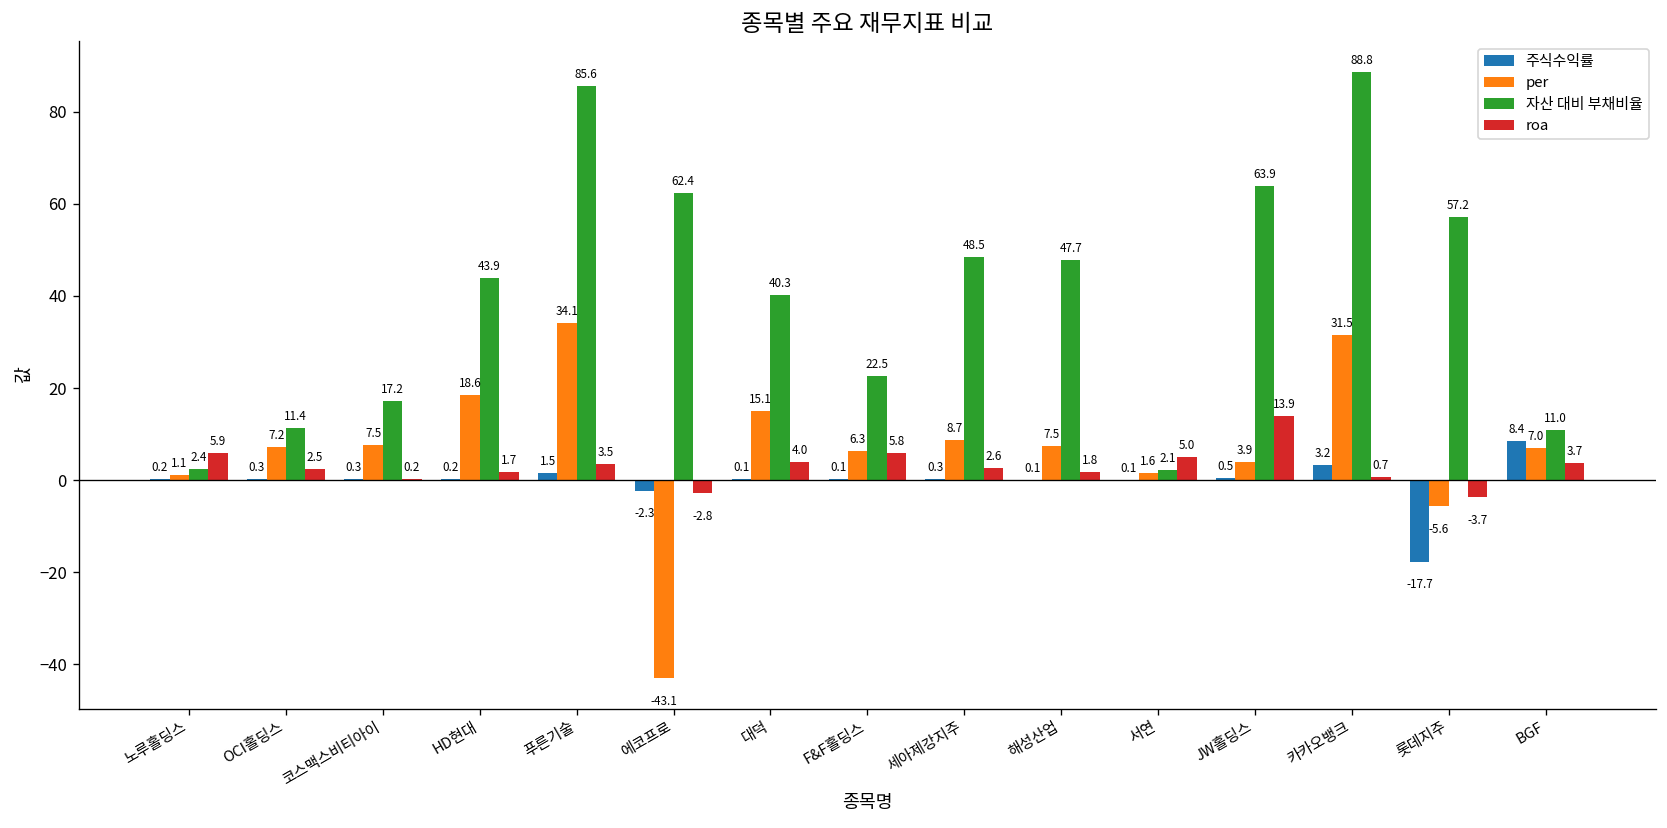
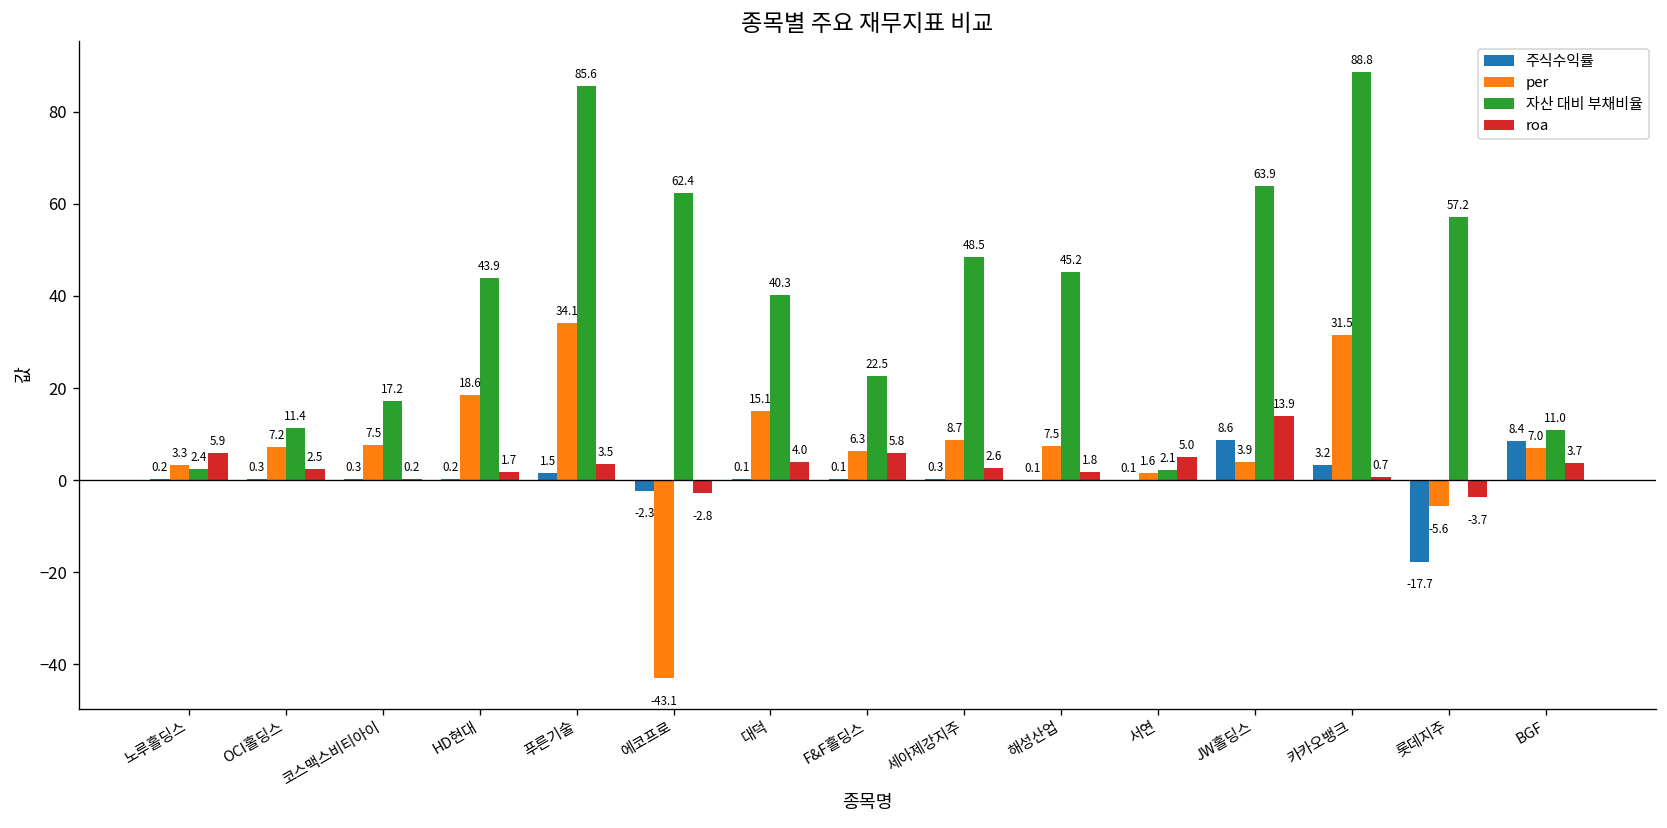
per, 노루홀딩스: 1.1 -> 3.3
자산 대비 부채비율, 해성산업: 47.7 -> 45.2
주식수익률, JW홀딩스: 0.5 -> 8.6
